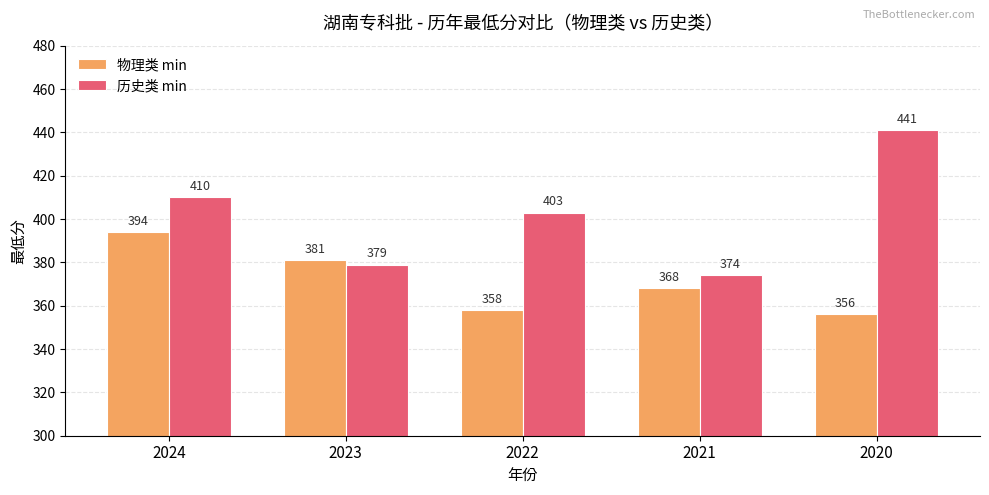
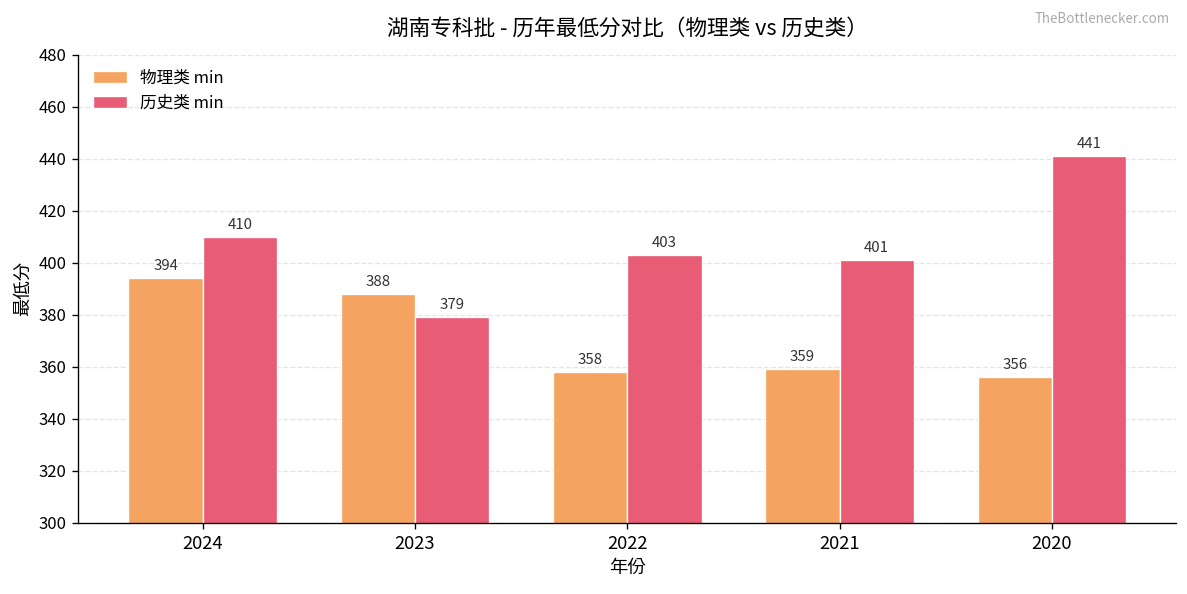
物理类 min, 2023: 381 -> 388
物理类 min, 2021: 368 -> 359
历史类 min, 2021: 374 -> 401
